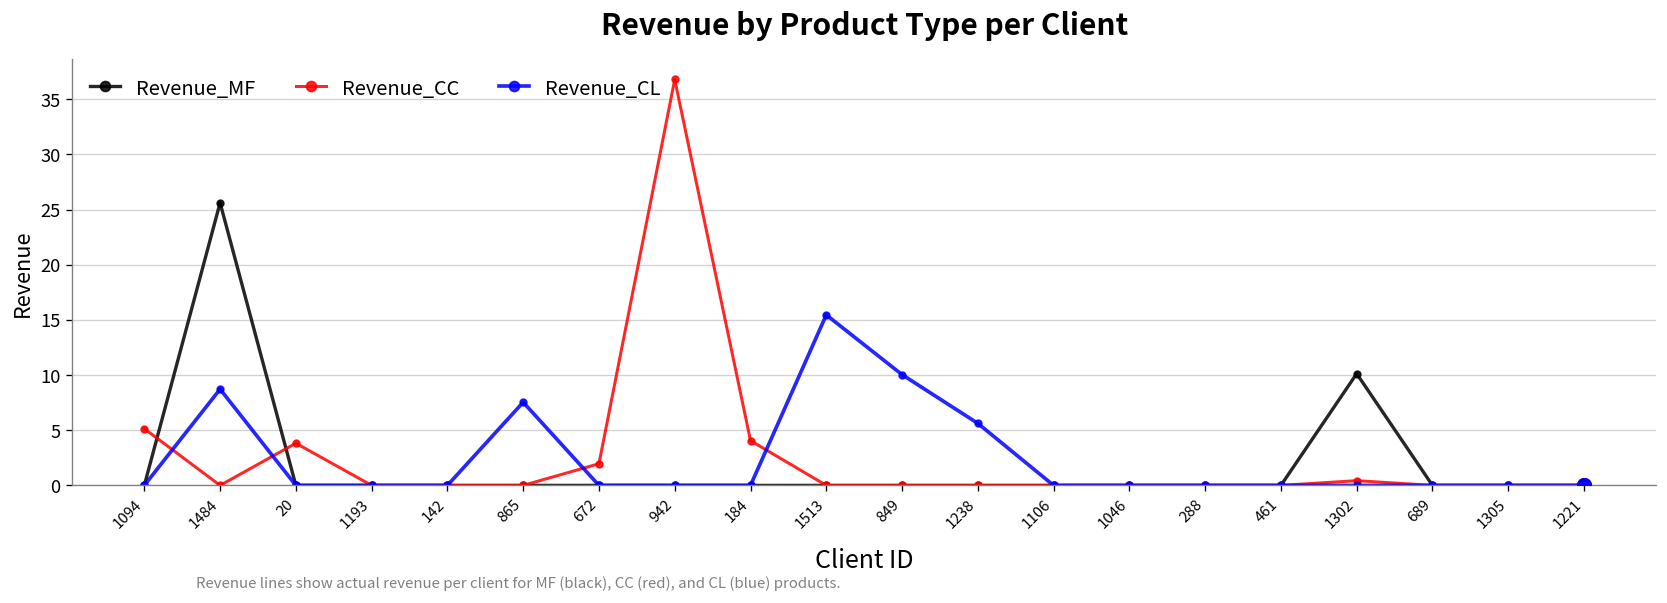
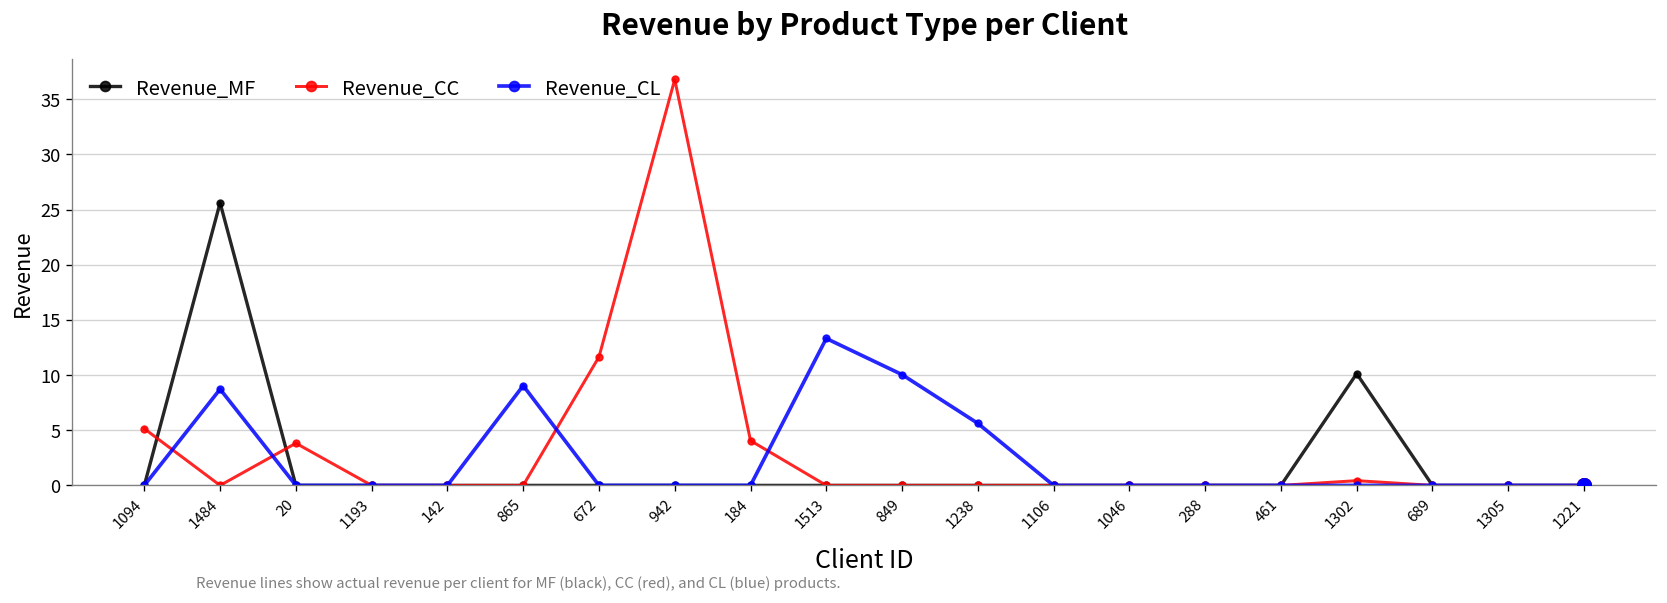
Revenue_CL, 865: 8 -> 9
Revenue_CC, 672: 2 -> 12
Revenue_CL, 1513: 15 -> 13
